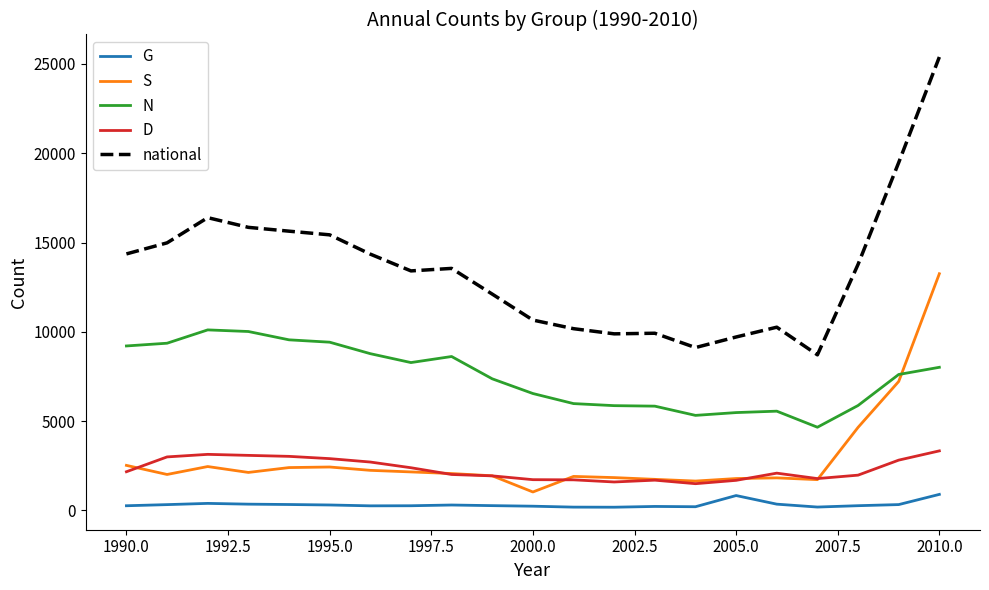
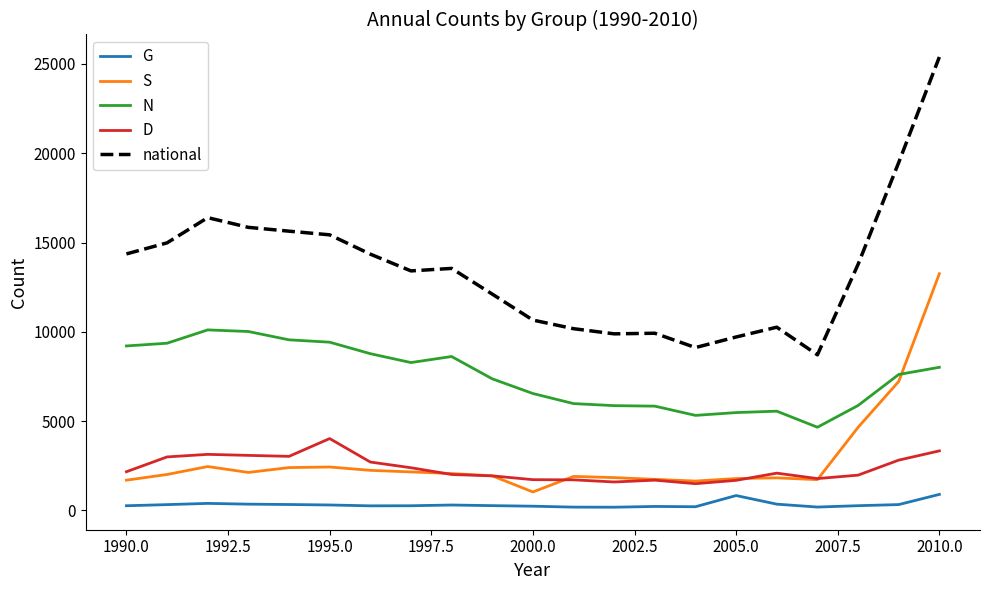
S, 1990.0: 2500 -> 1700
D, 1995.0: 2900 -> 4000
